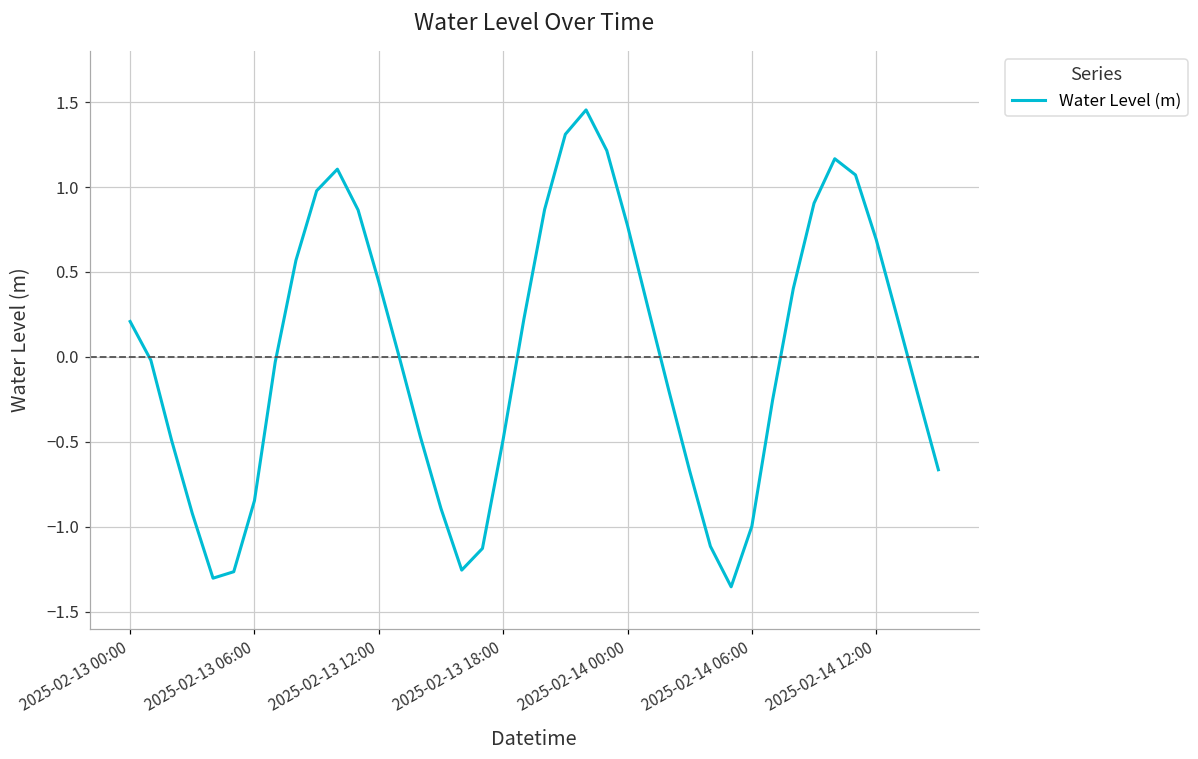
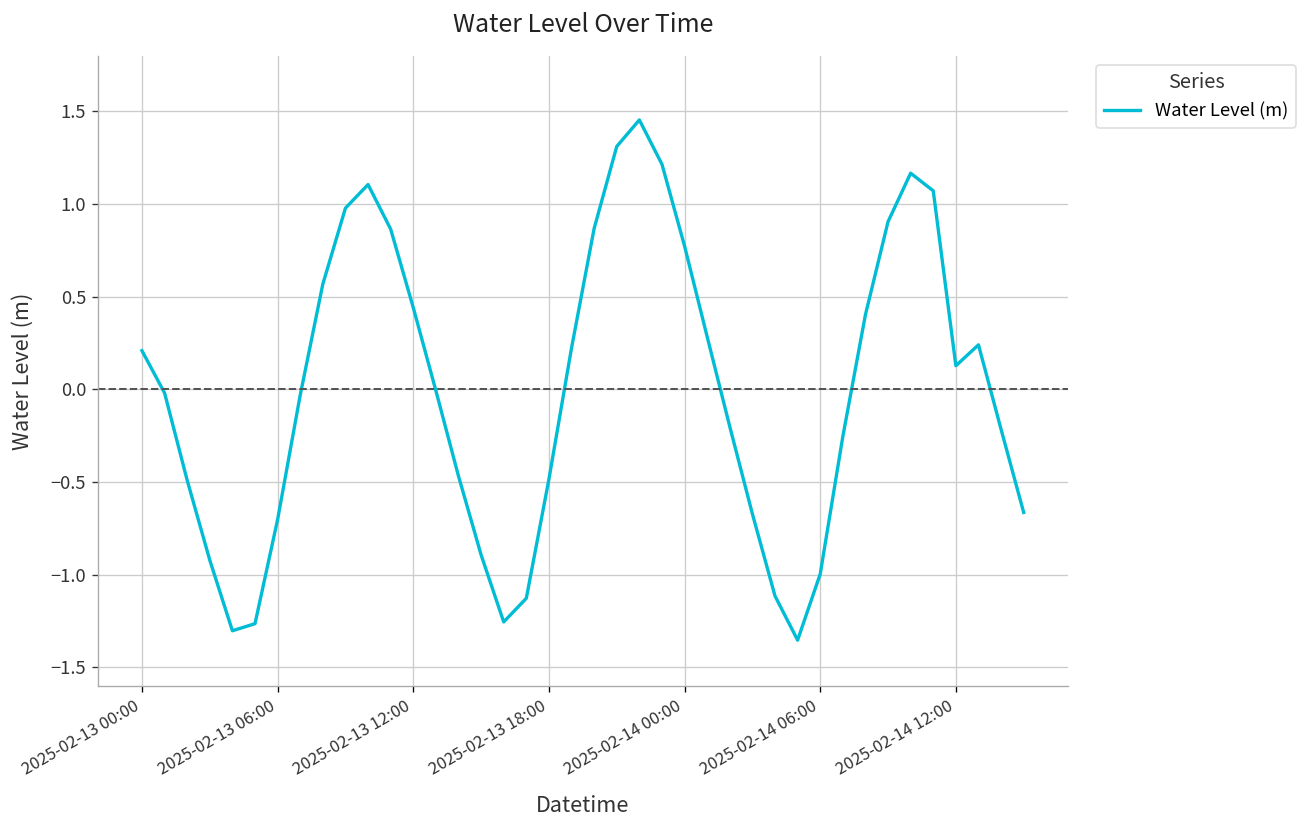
2025-02-13 06:00: -0.85 -> -0.70
2025-02-14 12:00: 0.69 -> 0.13
